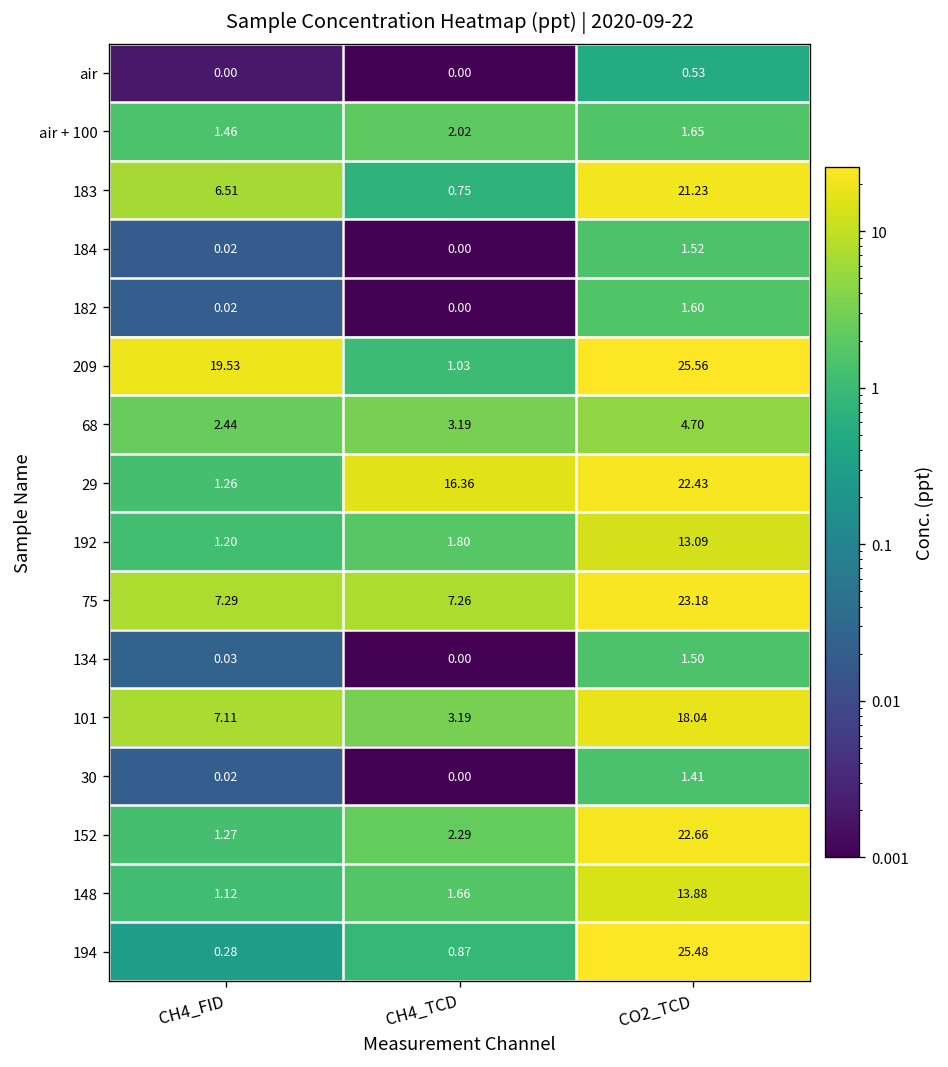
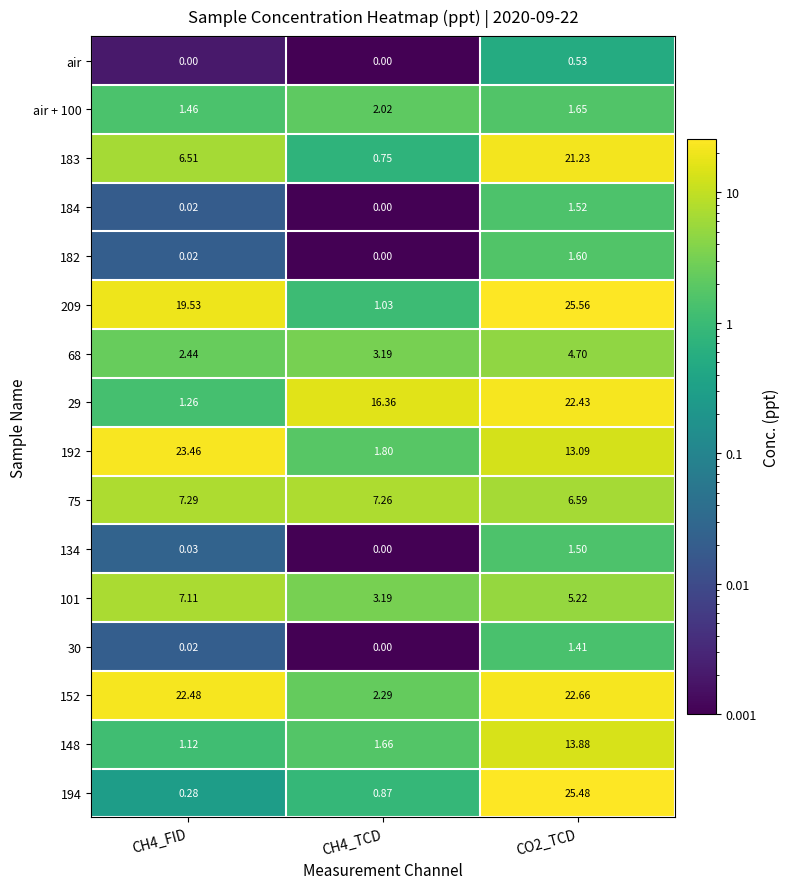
192, CH4_FID: 1.20 -> 23.46
75, CO2_TCD: 23.18 -> 6.59
101, CO2_TCD: 18.04 -> 5.22
152, CH4_FID: 1.27 -> 22.48
